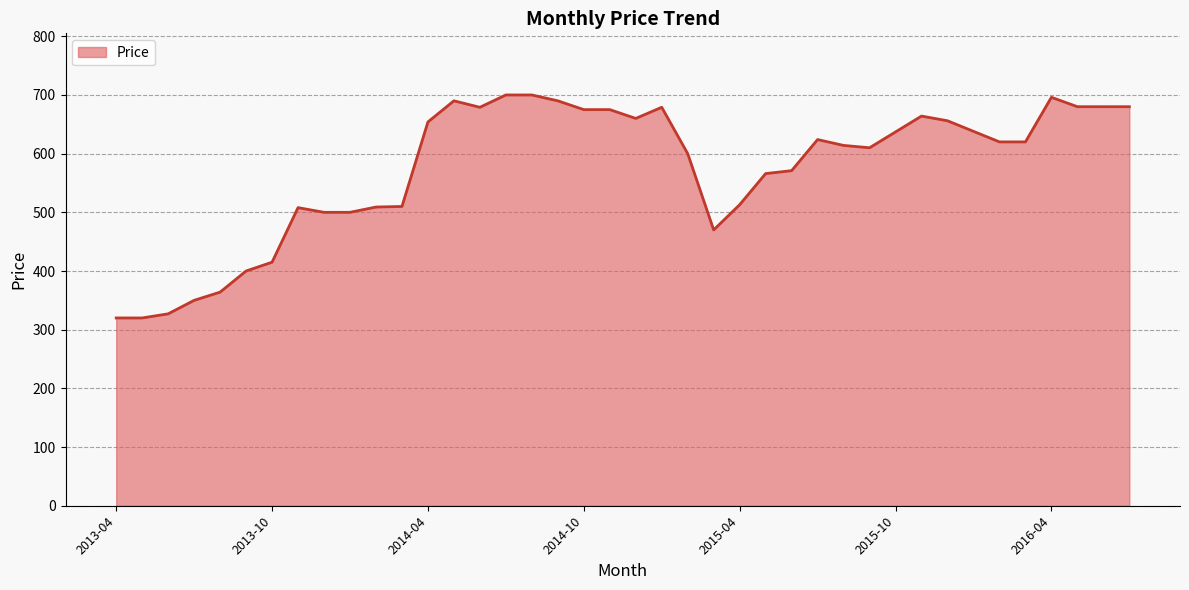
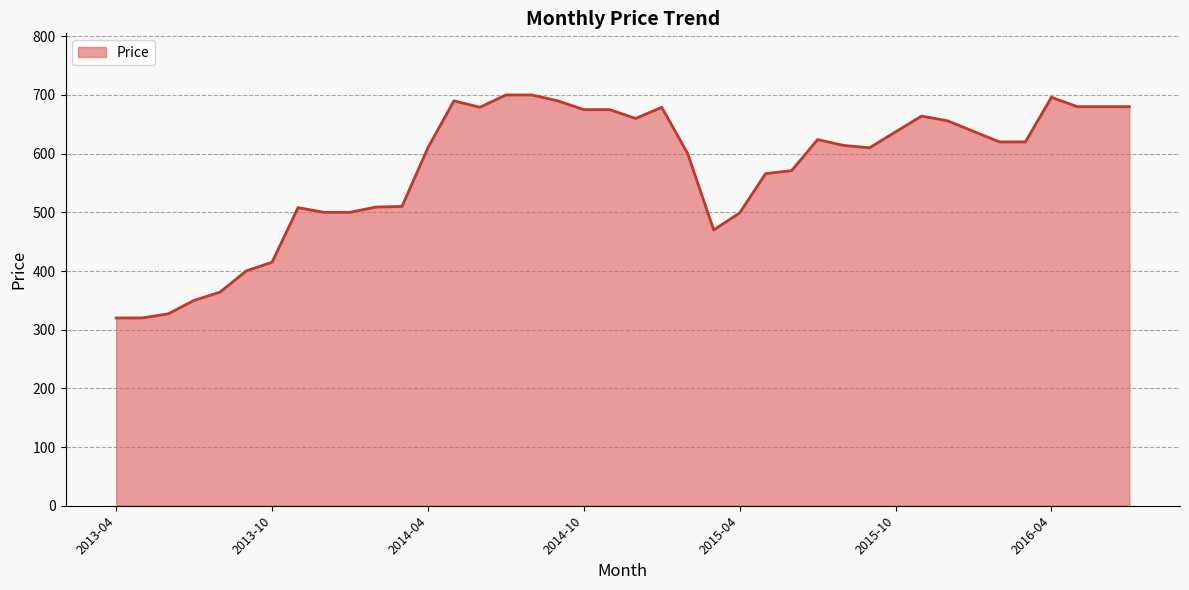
2014-04: 650 -> 610
2015-04: 510 -> 500
